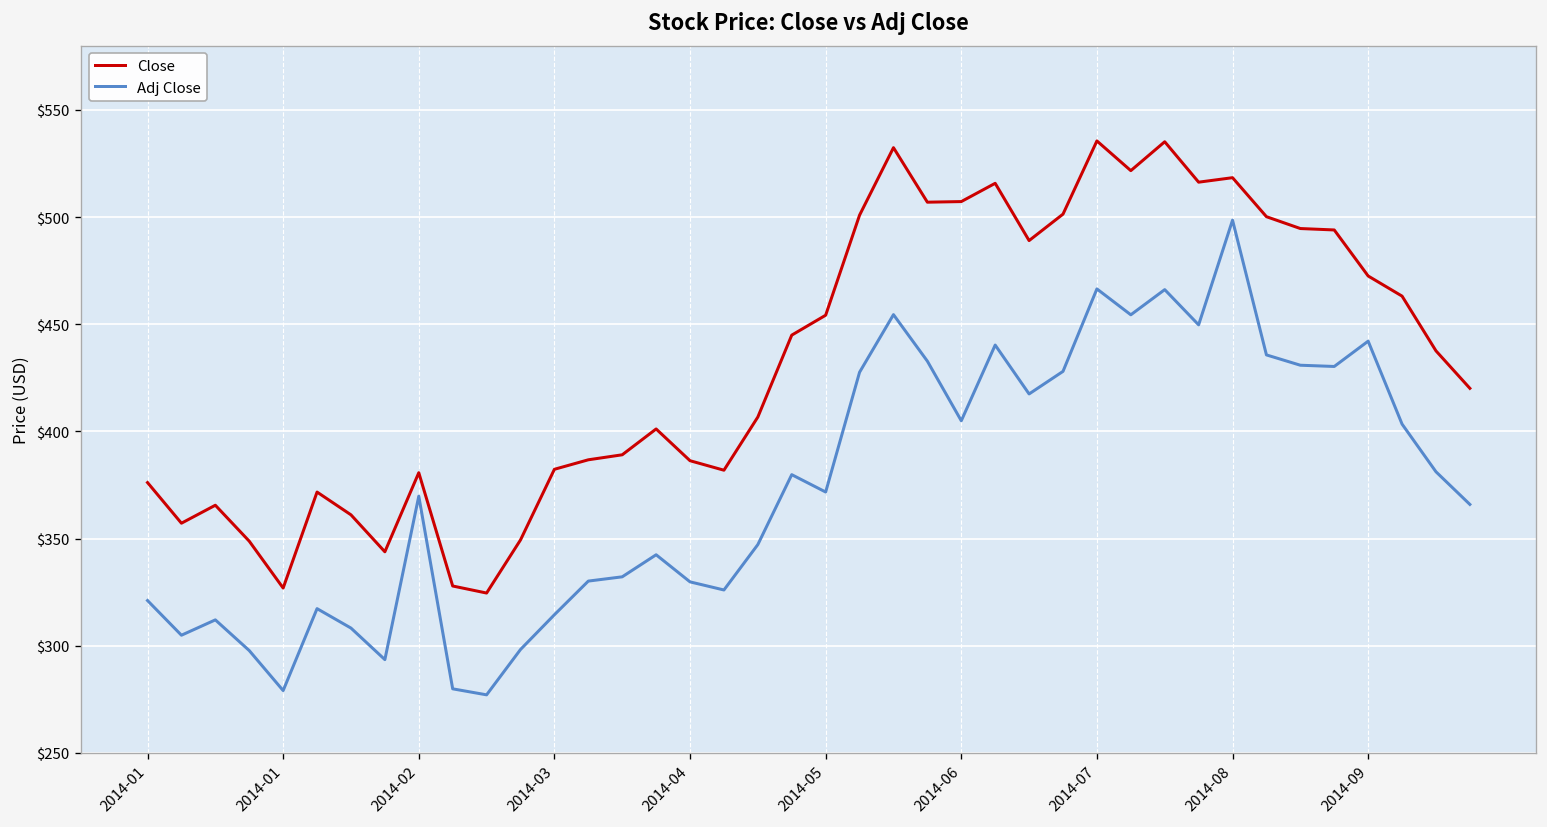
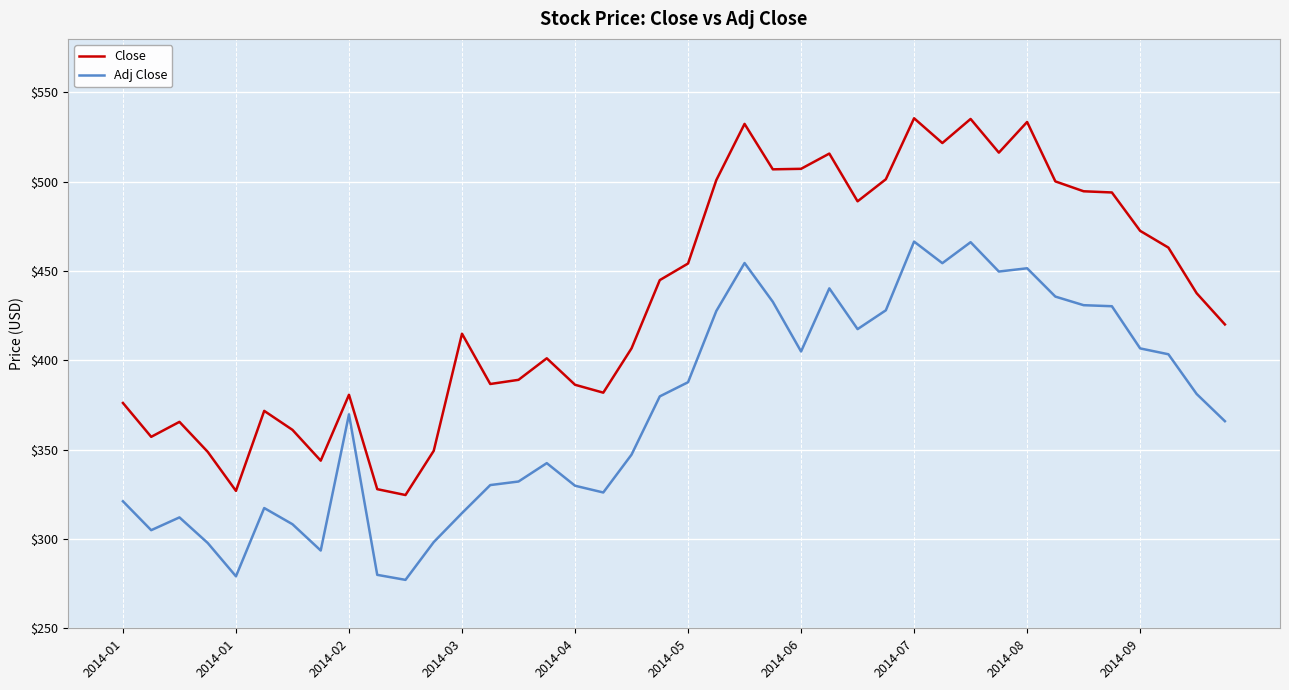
Close, 2014-03: $382 -> $415
Adj Close, 2014-05: $372 -> $388
Close, 2014-08: $518 -> $533
Adj Close, 2014-08: $499 -> $452
Adj Close, 2014-09: $442 -> $407
